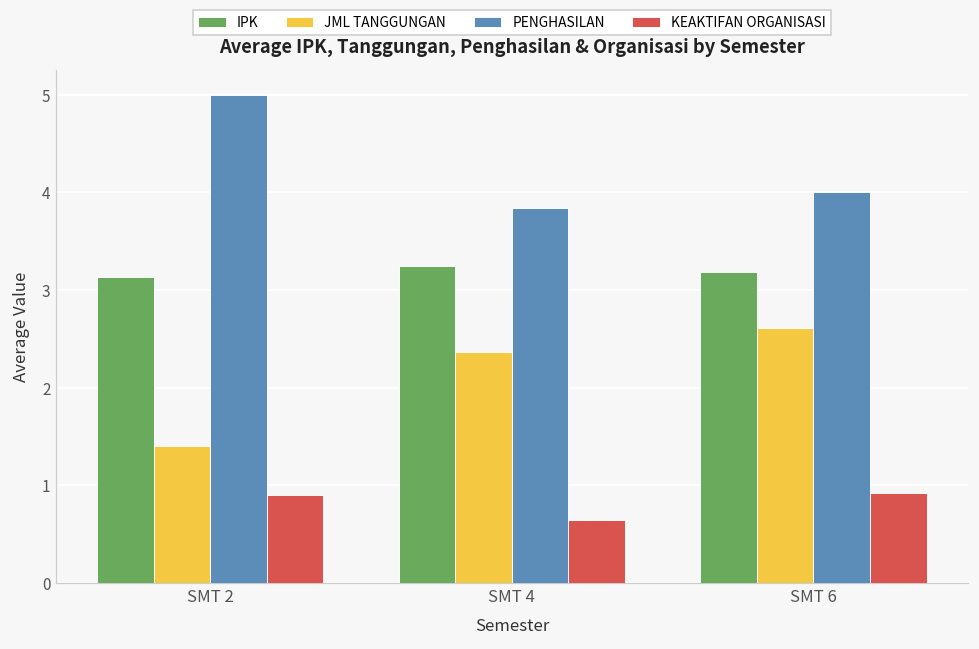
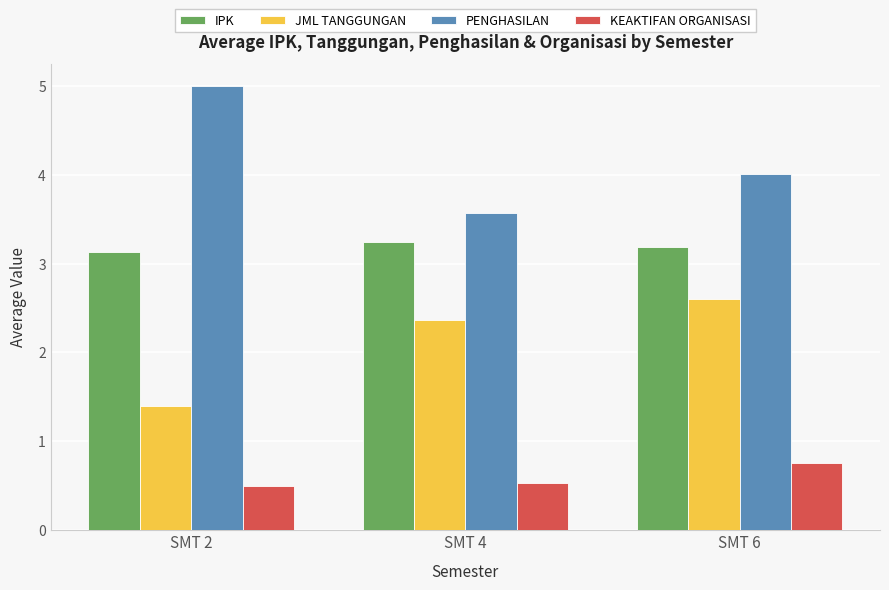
KEAKTIFAN ORGANISASI, SMT 2: 0.9 -> 0.5
PENGHASILAN, SMT 4: 3.8 -> 3.6
KEAKTIFAN ORGANISASI, SMT 4: 0.6 -> 0.5
KEAKTIFAN ORGANISASI, SMT 6: 0.9 -> 0.8
